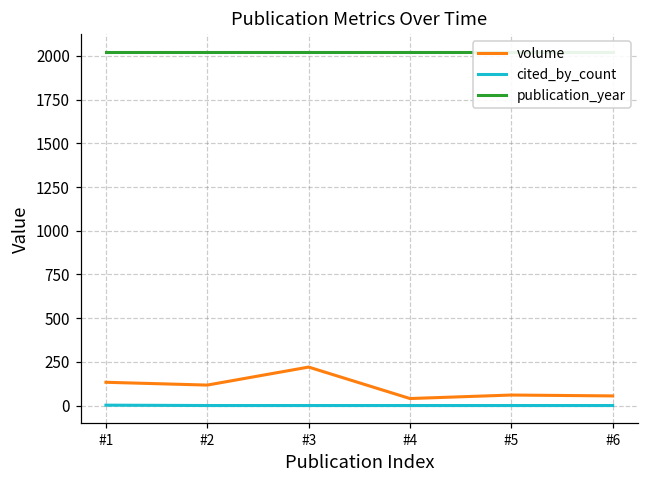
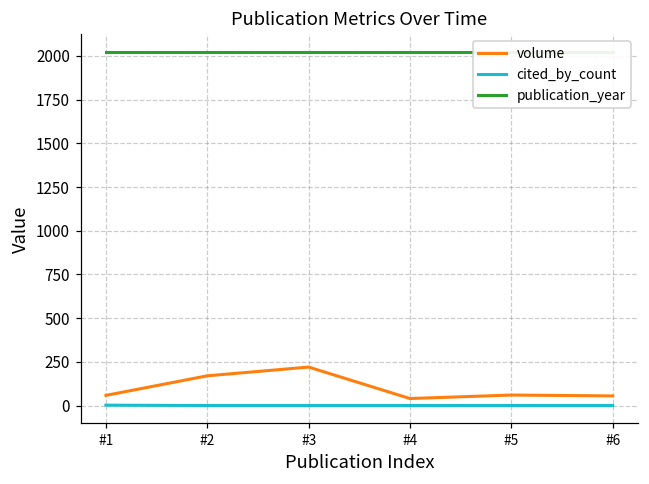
volume, #1: 130 -> 60
volume, #2: 120 -> 170
